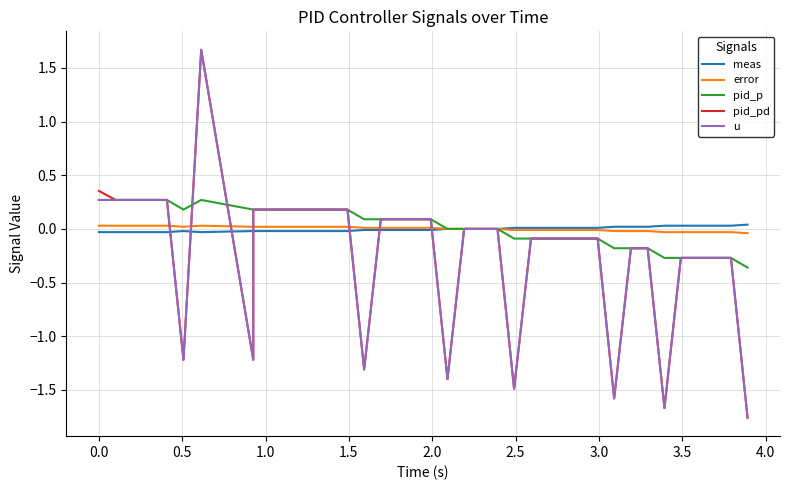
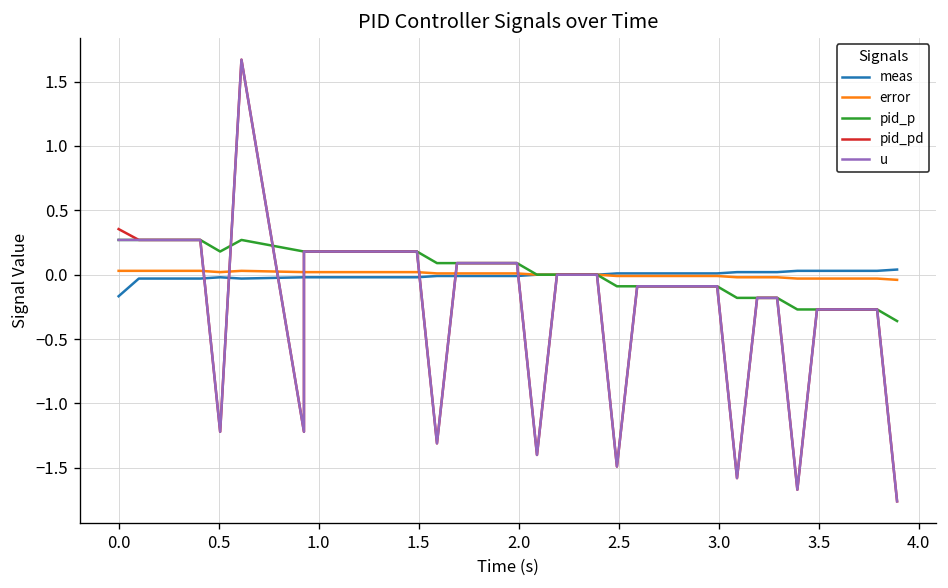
meas, 0.0: -0.03 -> -0.17
